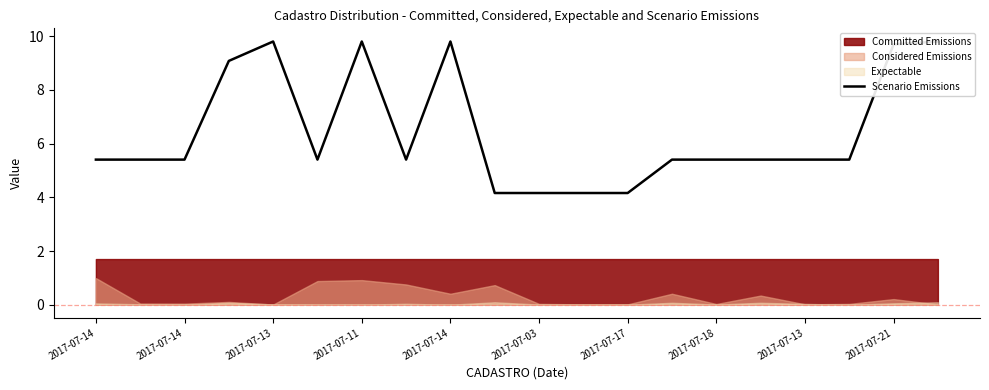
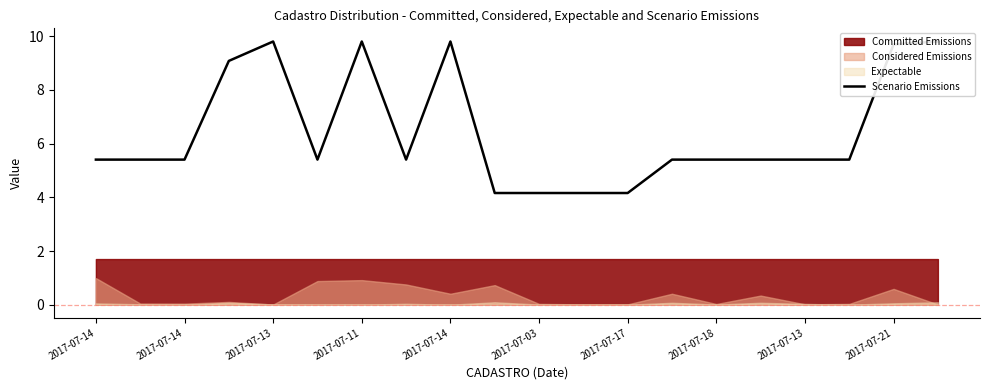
Considered Emissions, 2017-07-21: 0.2 -> 0.6
